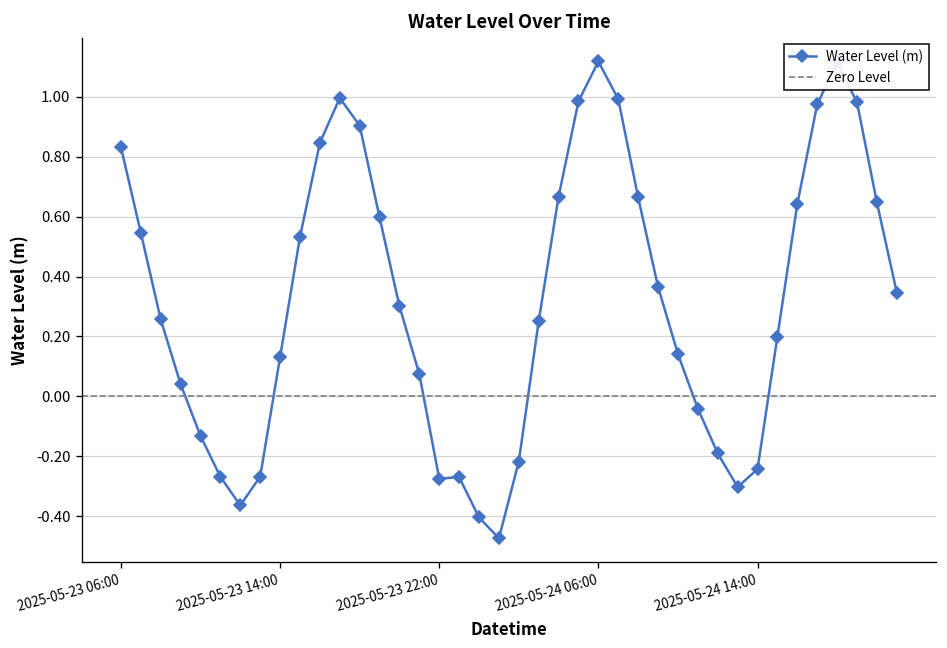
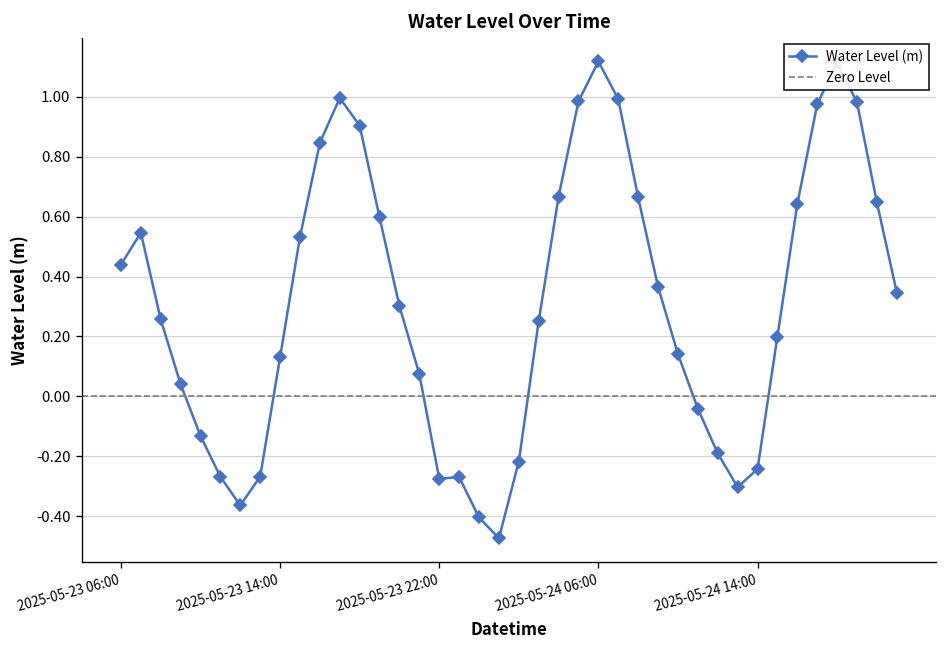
2025-05-23 06:00: 0.83 -> 0.44
